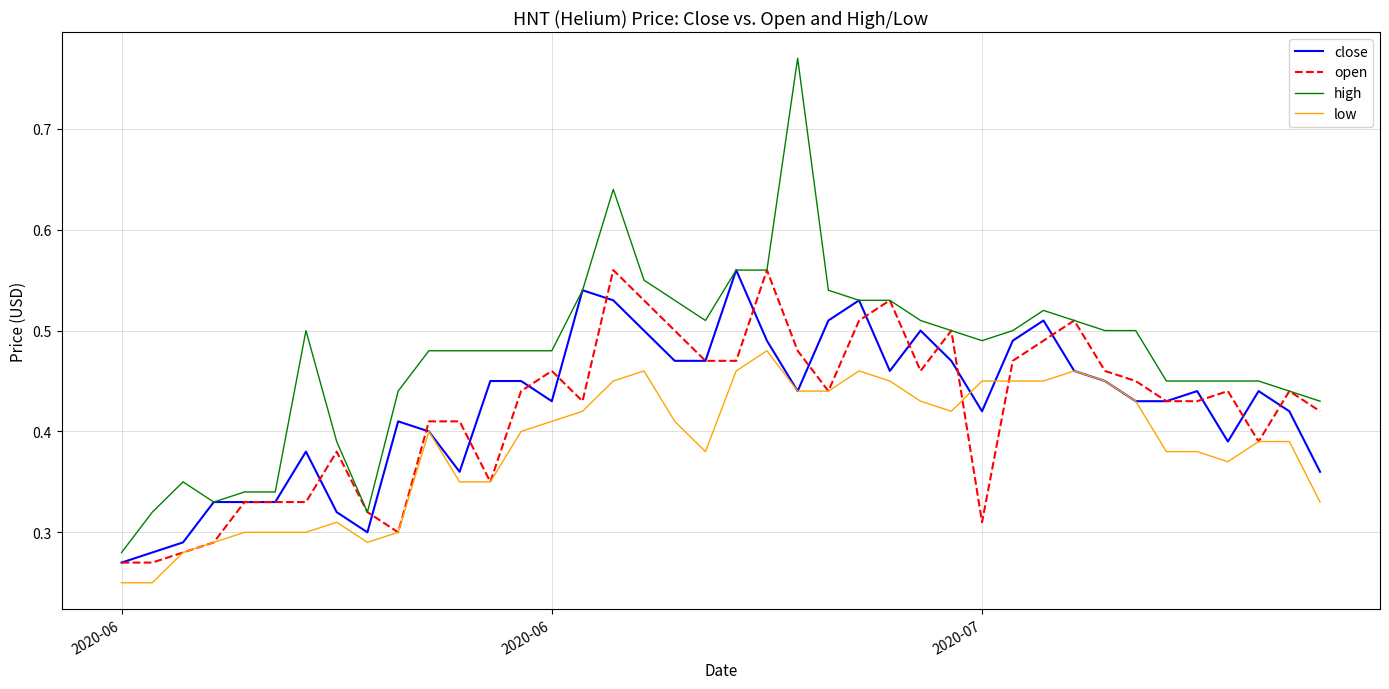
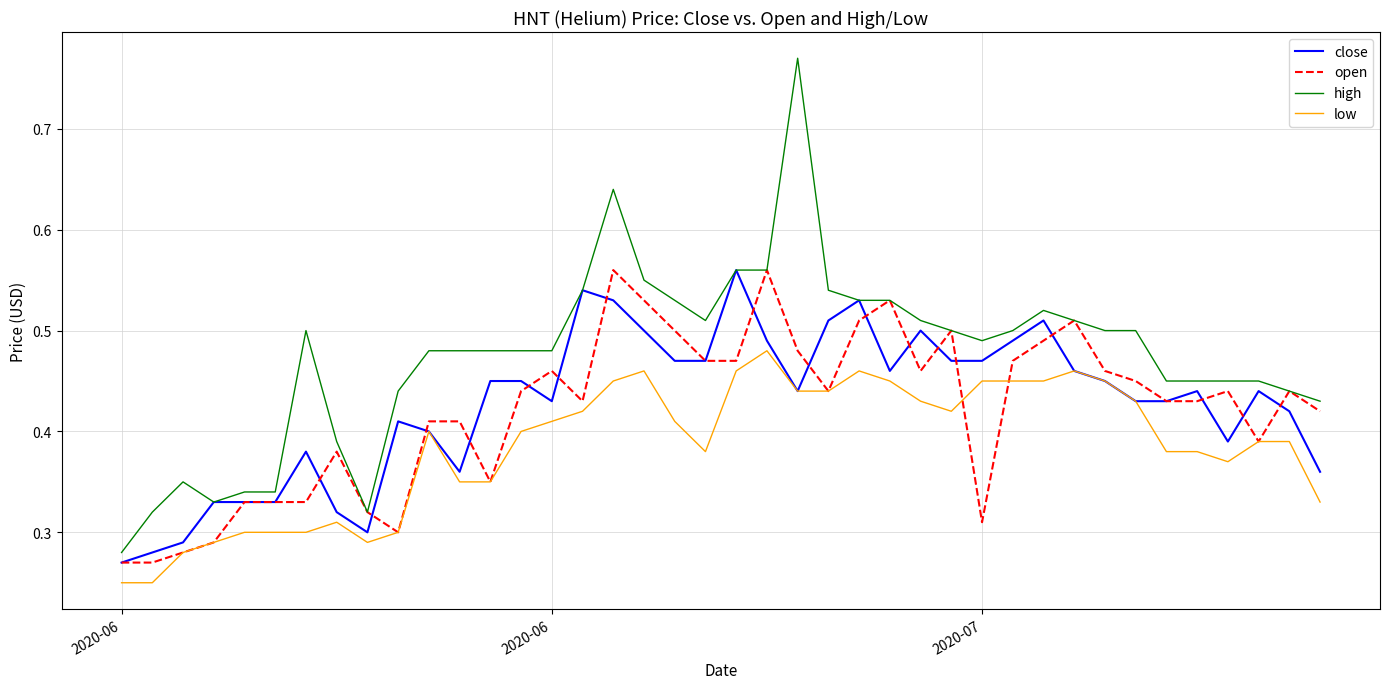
close, 2020-07: 0.42 -> 0.47
